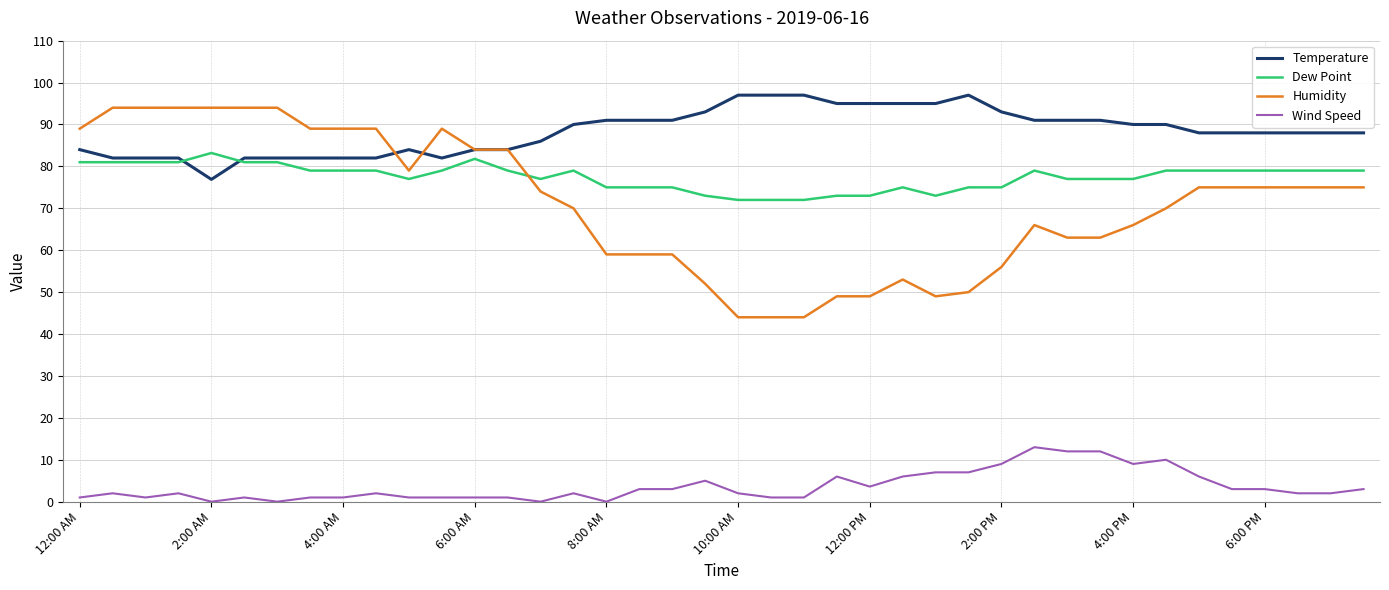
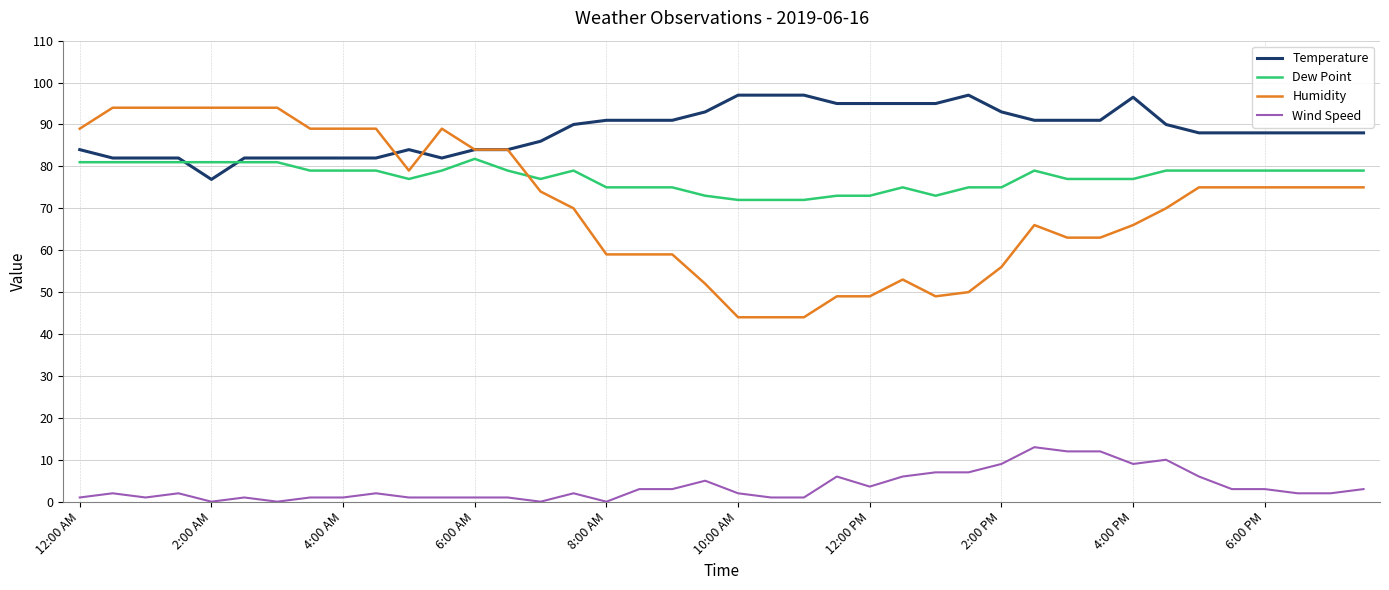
Dew Point, 2:00 AM: 83 -> 81
Temperature, 4:00 PM: 90 -> 97
